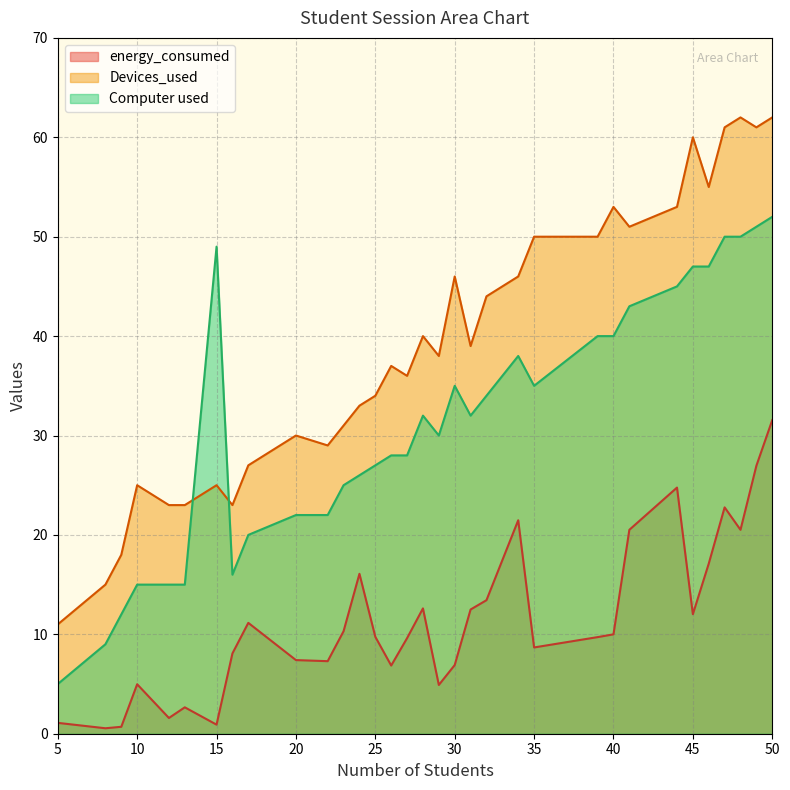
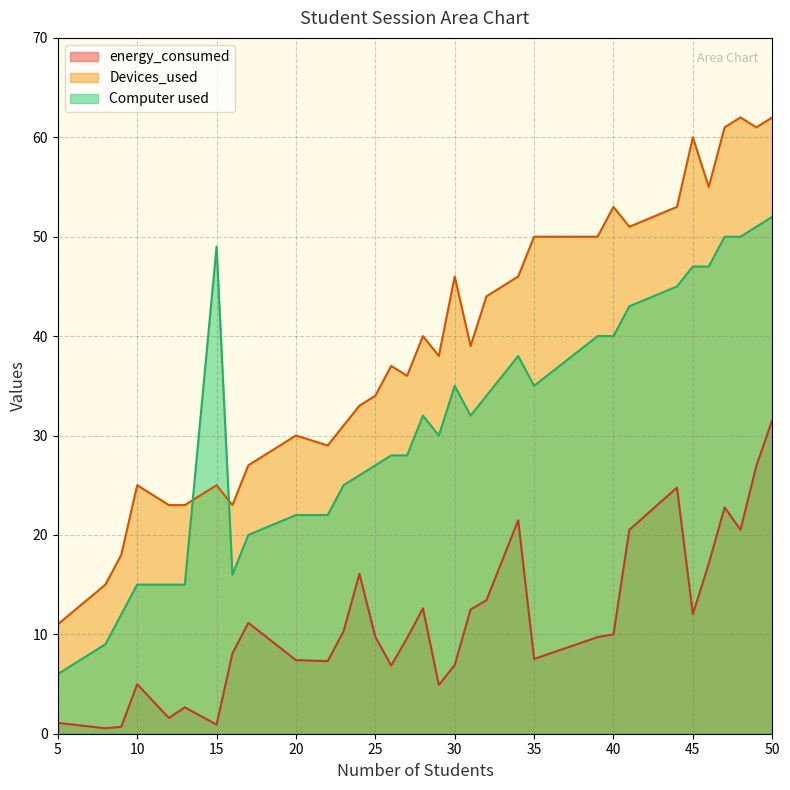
Computer used, 5: 5 -> 6
energy_consumed, 35: 9 -> 8
